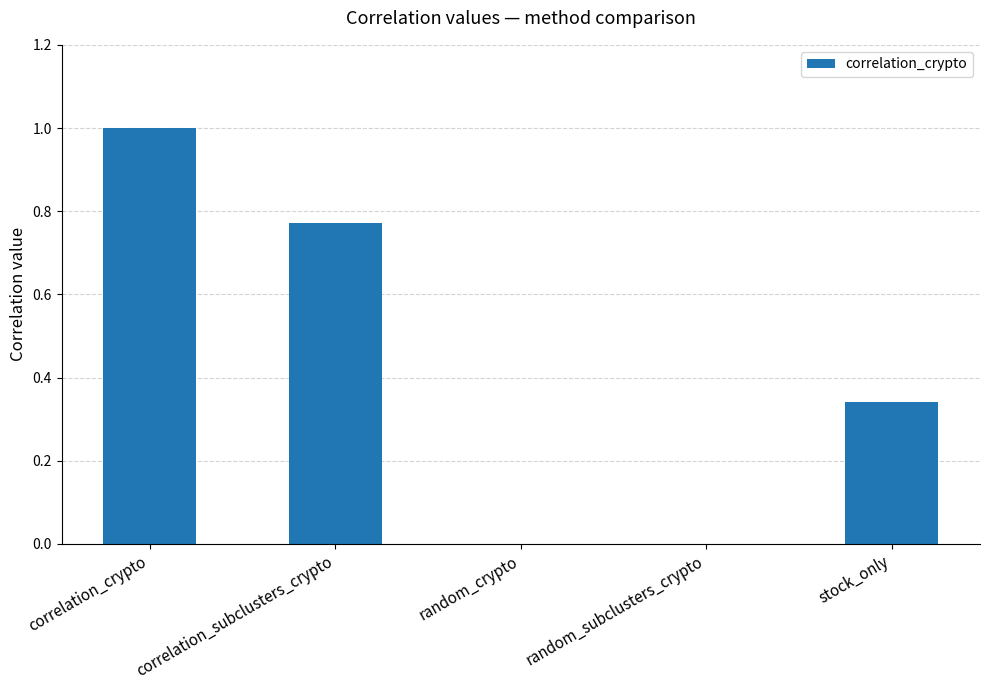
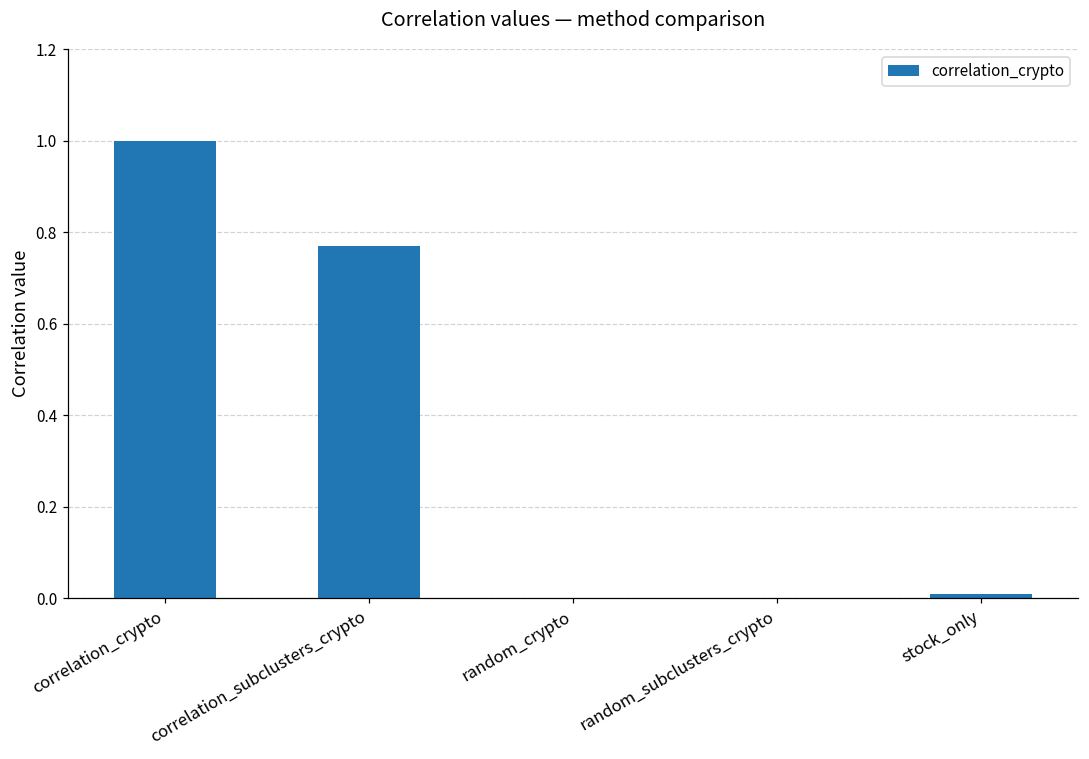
stock_only: 0.34 -> 0.01
